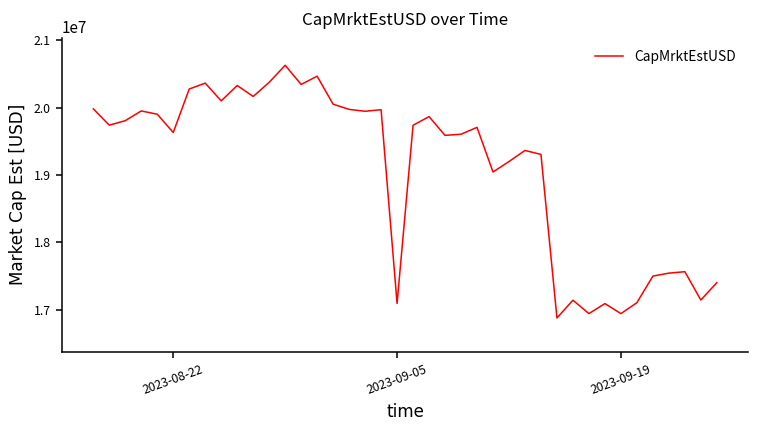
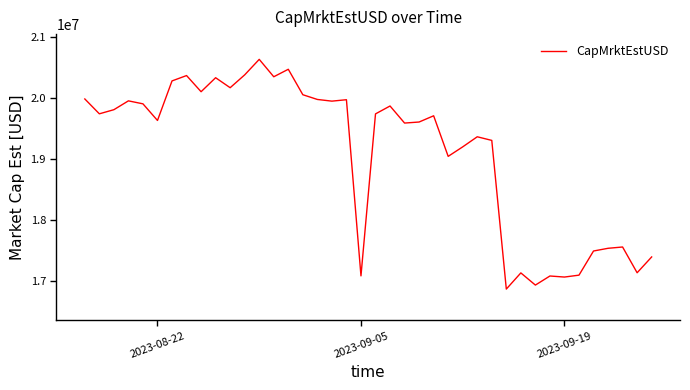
2023-09-19: 16900000 -> 17100000
